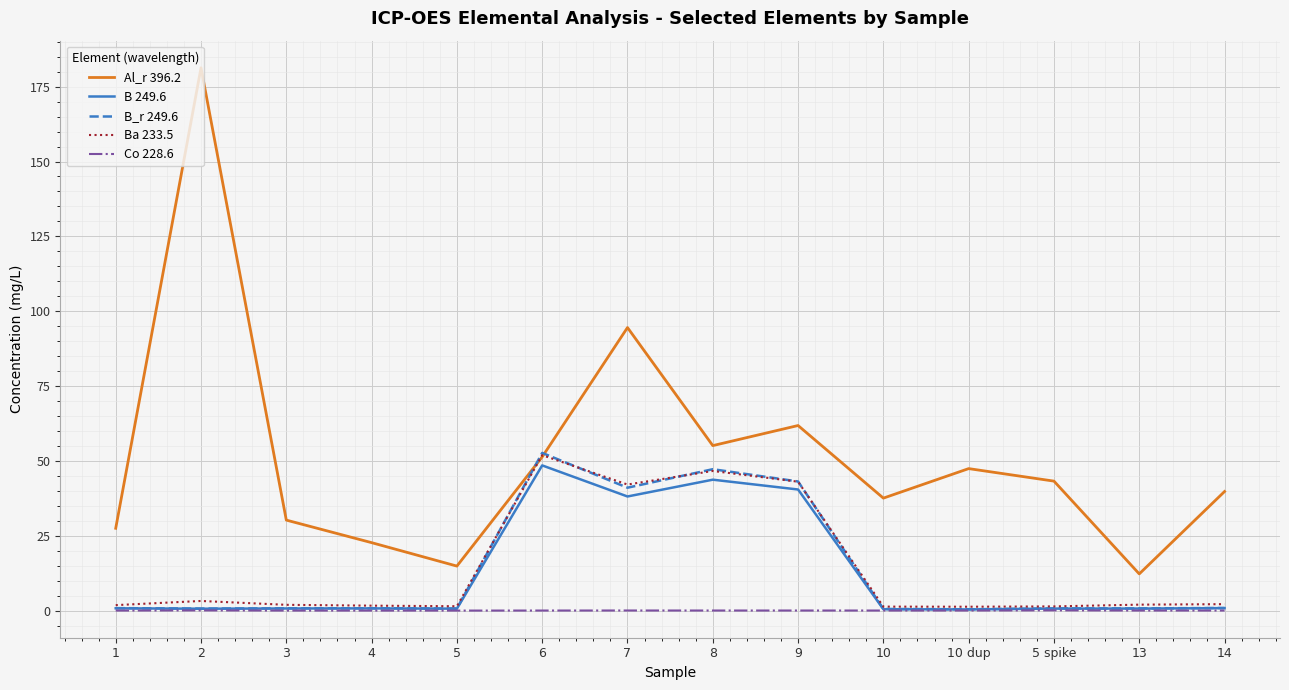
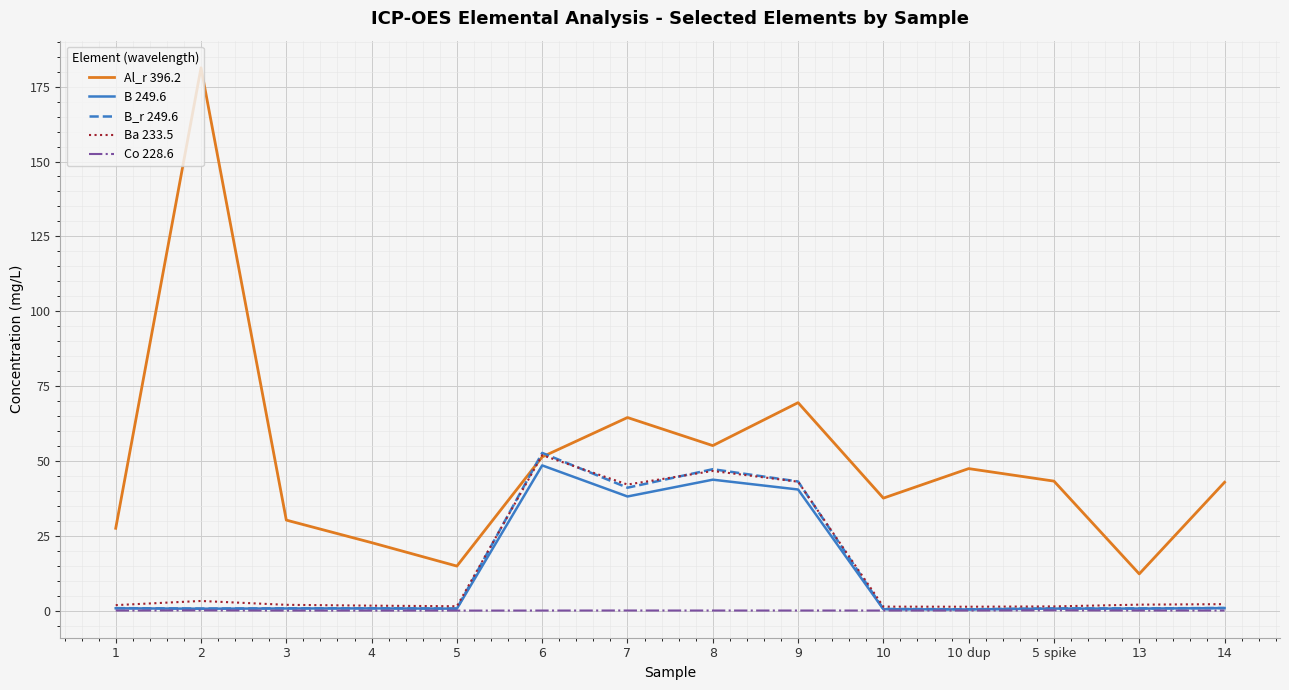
Al_r 396.2, 7: 95 -> 64
Al_r 396.2, 9: 62 -> 69
Al_r 396.2, 14: 40 -> 43
